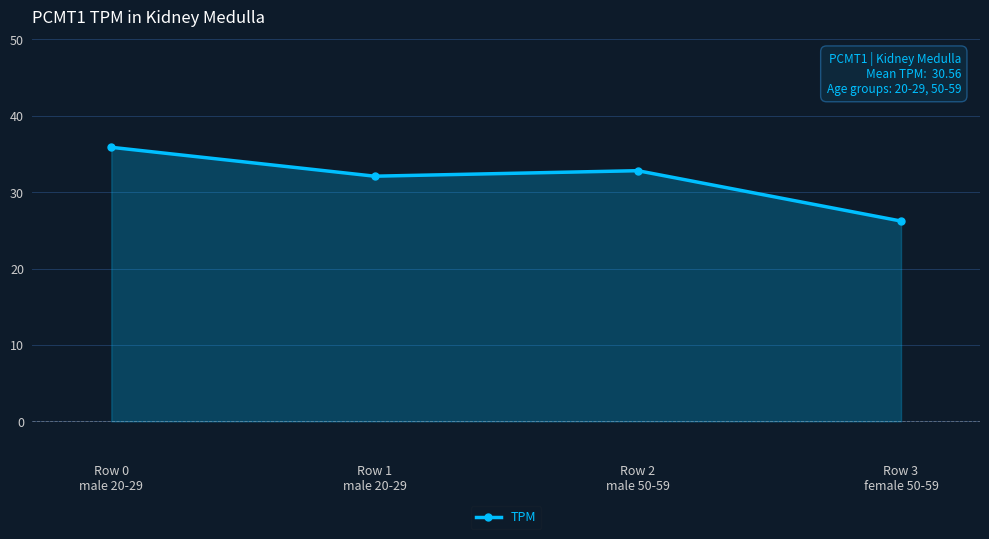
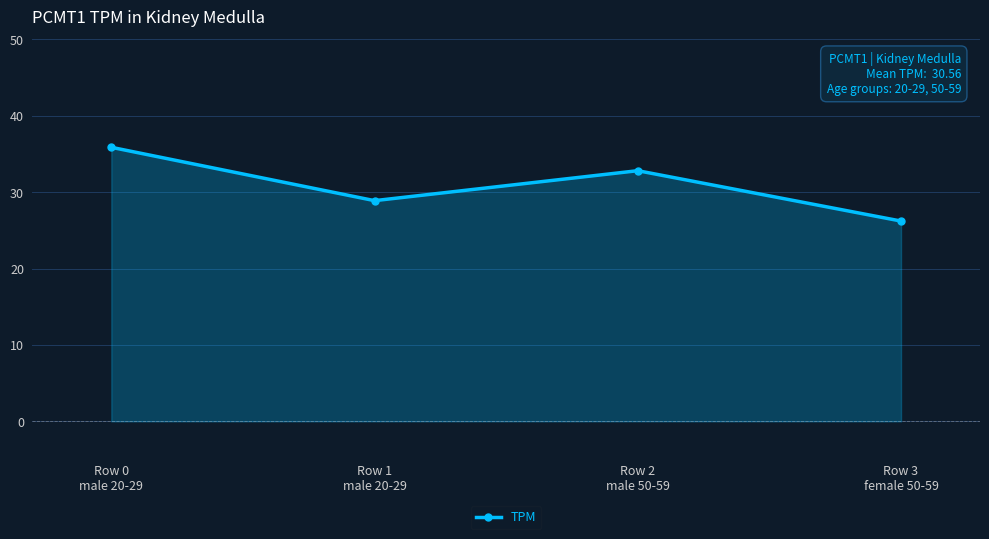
Row 1 male 20-29: 32 -> 29
